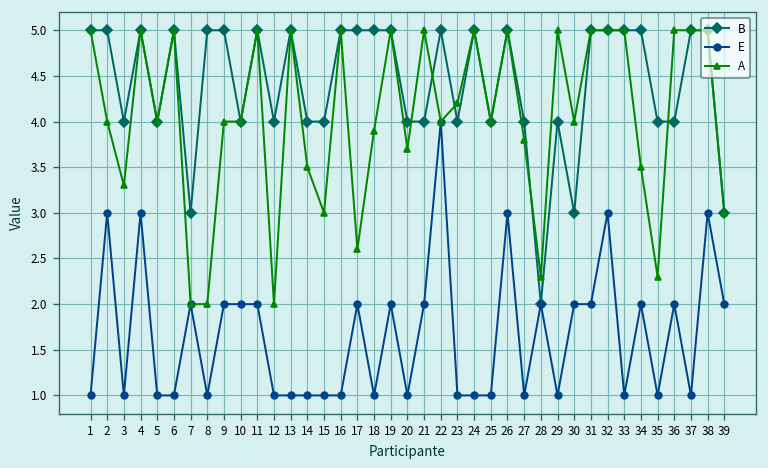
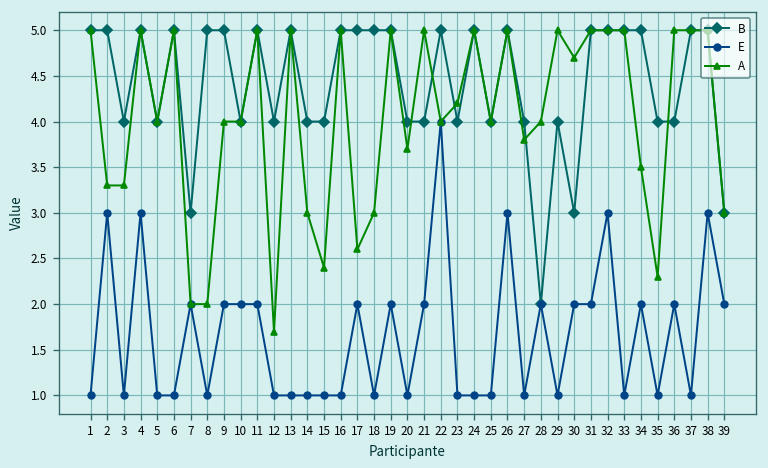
A, 2: 4.0 -> 3.3
A, 12: 2.0 -> 1.7
A, 14: 3.5 -> 3.0
A, 15: 3.0 -> 2.4
A, 18: 3.9 -> 3.0
A, 28: 2.3 -> 4.0
A, 30: 4.0 -> 4.7
